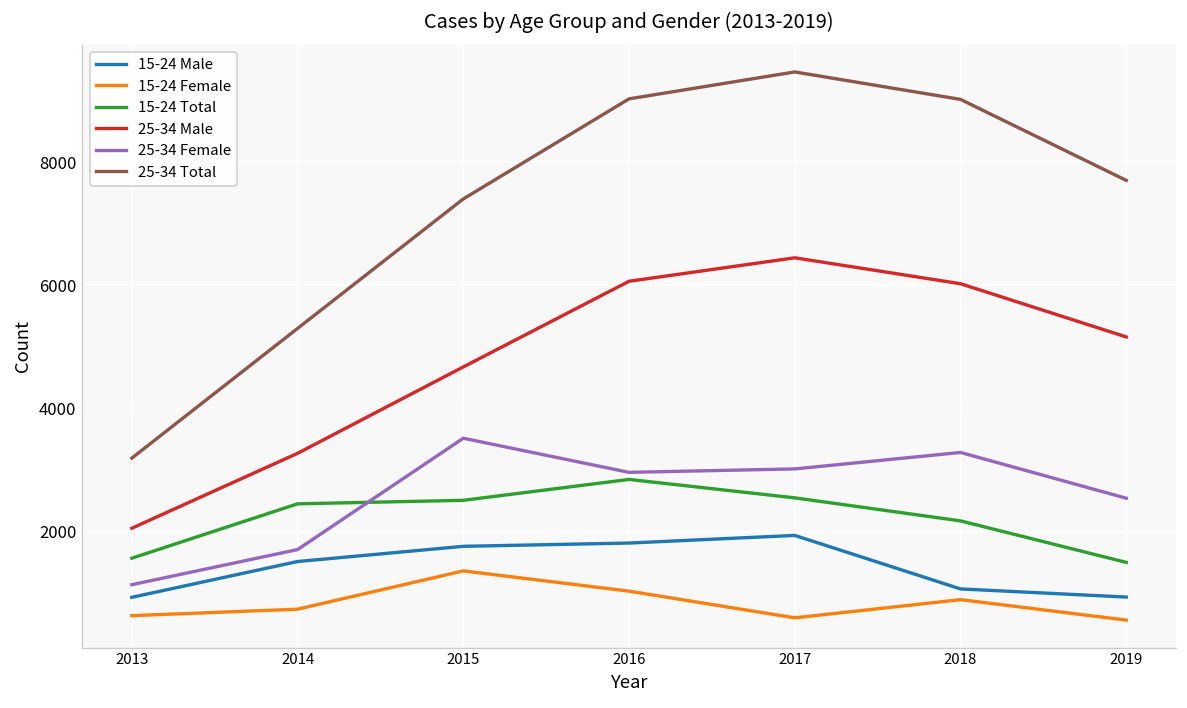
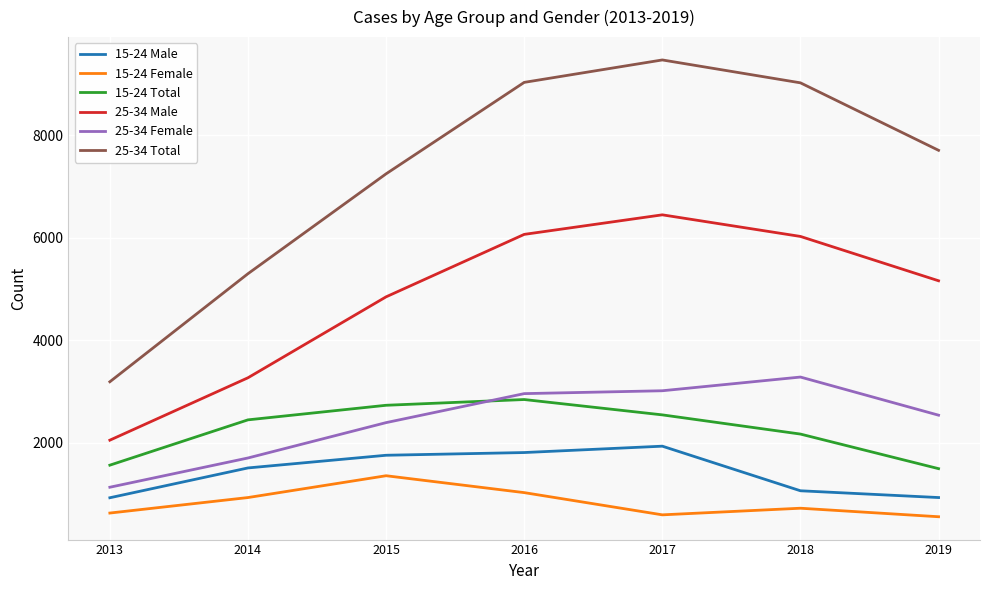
15-24 Female, 2014: 700 -> 900
15-24 Total, 2015: 2500 -> 2700
25-34 Male, 2015: 4700 -> 4800
25-34 Female, 2015: 3500 -> 2400
25-34 Total, 2015: 7400 -> 7200
15-24 Female, 2018: 900 -> 700
